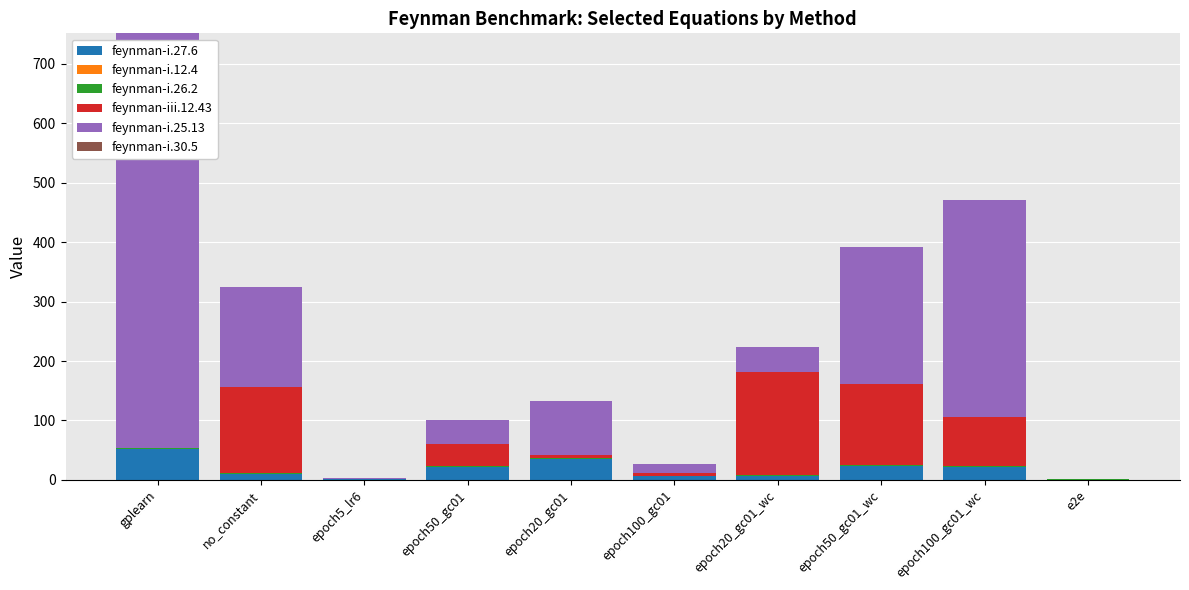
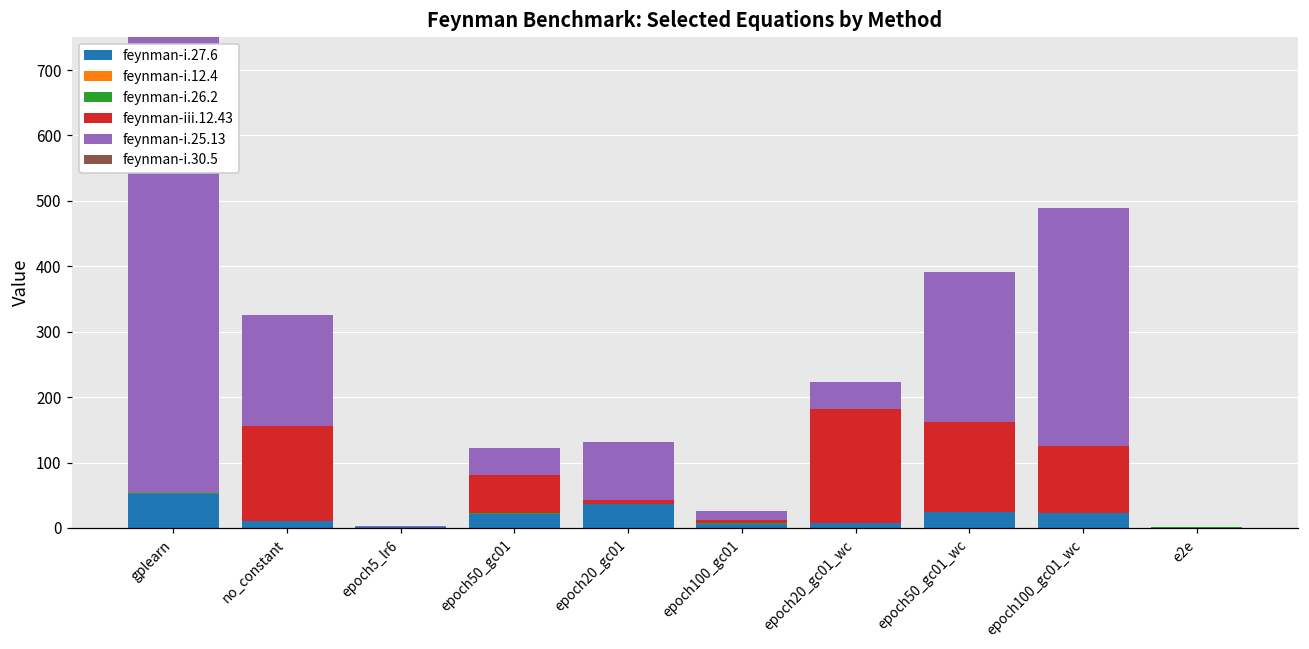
feynman-iii.12.43, epoch50_gc01: 40 -> 60
feynman-iii.12.43, epoch100_gc01_wc: 80 -> 100
